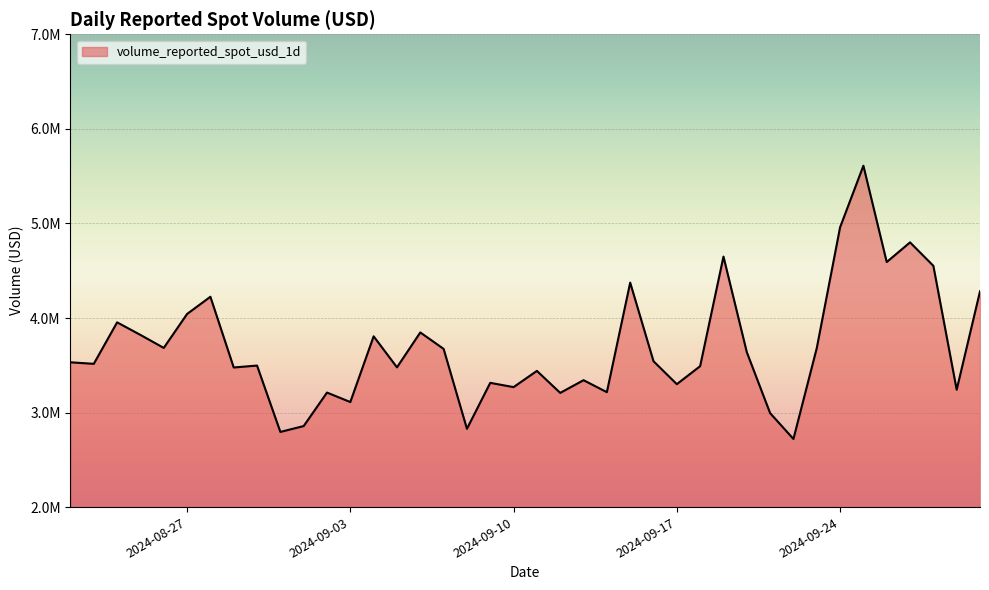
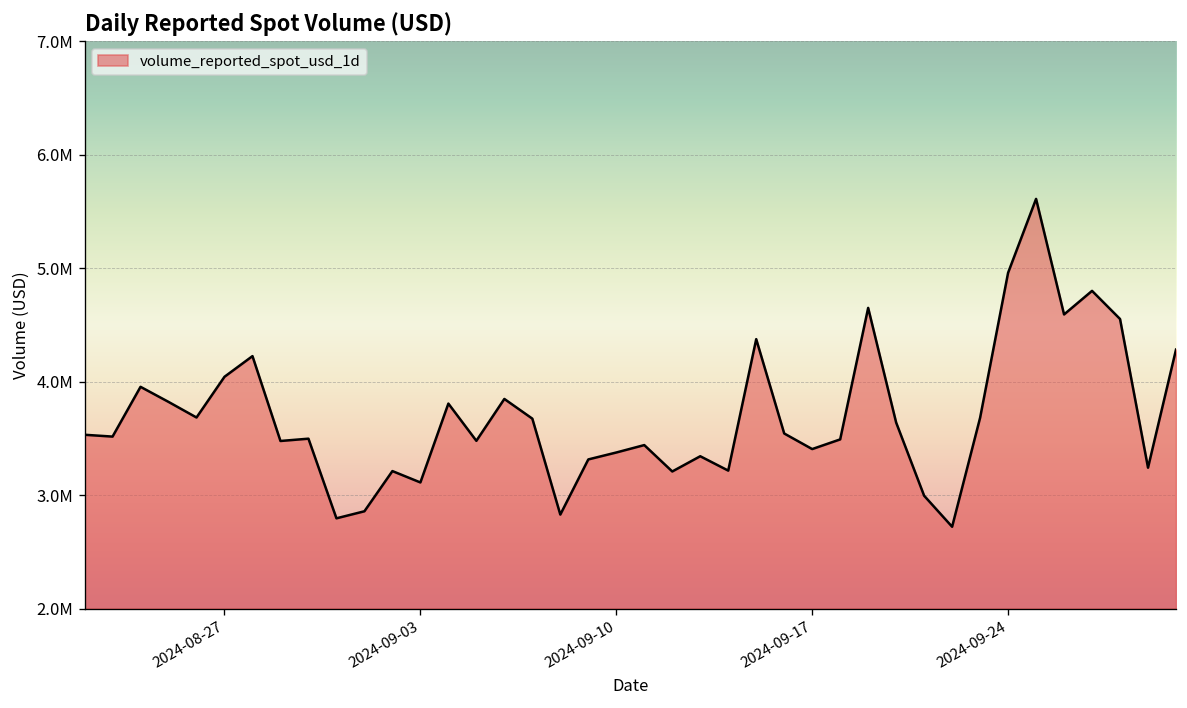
2024-09-10: 3300000 -> 3400000
2024-09-17: 3300000 -> 3400000
